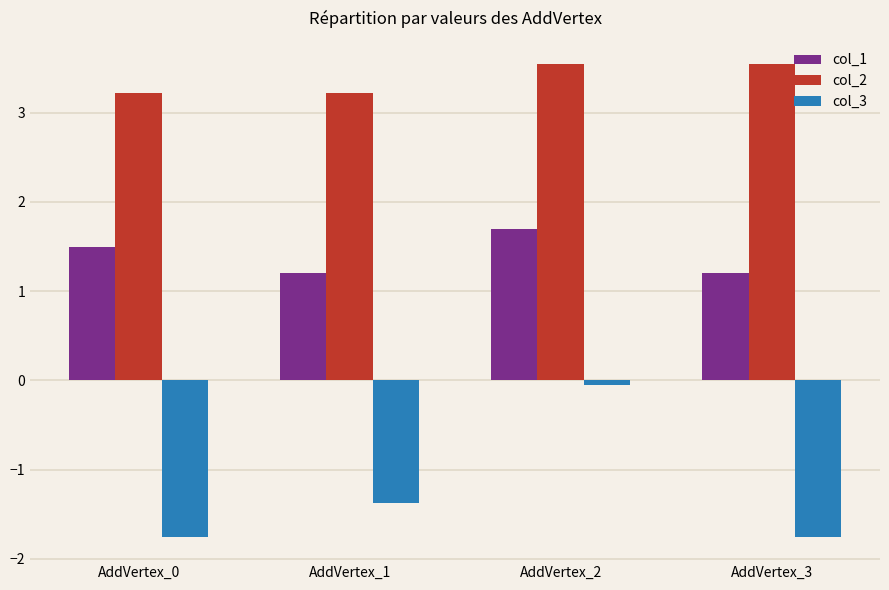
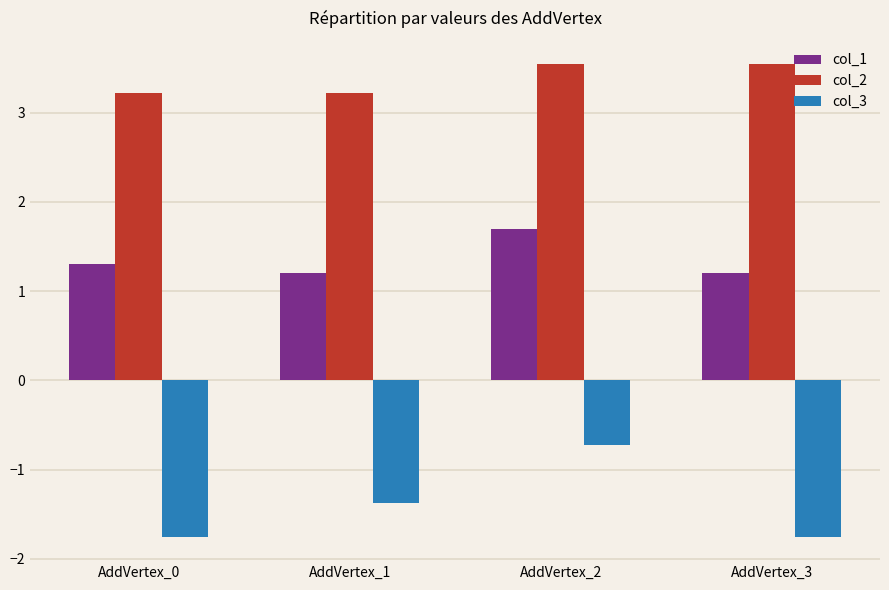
col_1, AddVertex_0: 1.5 -> 1.3
col_3, AddVertex_2: -0.1 -> -0.7
